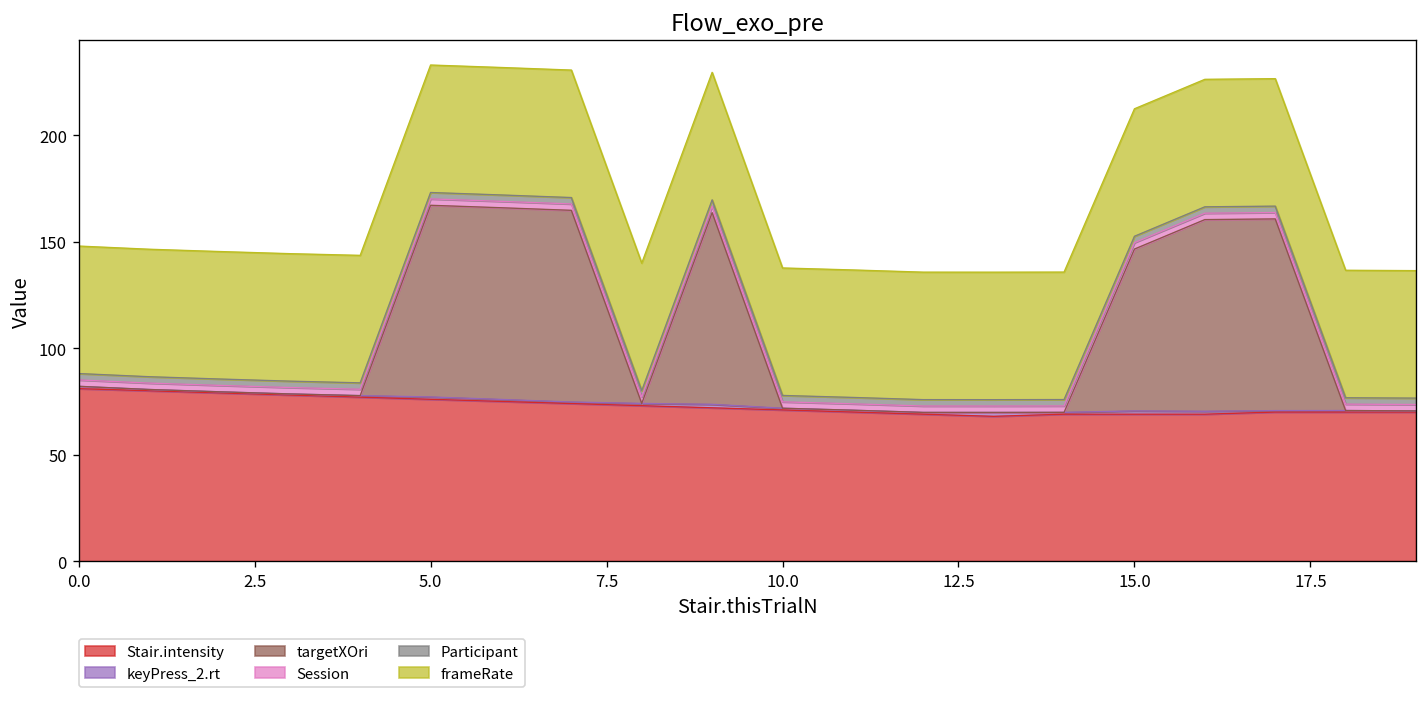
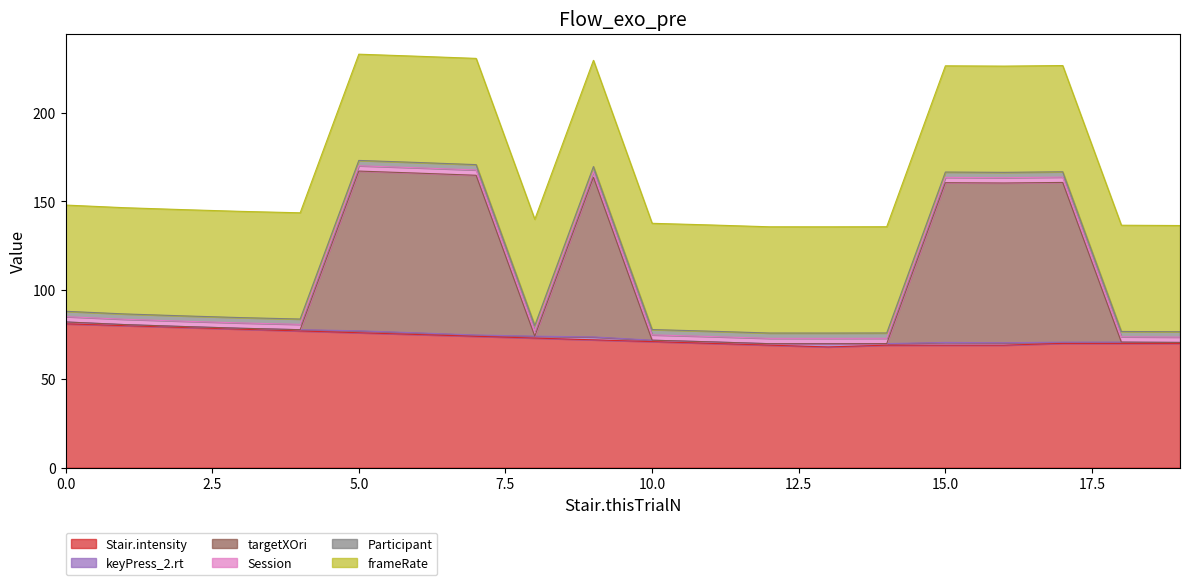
targetXOri, 15.0: 76 -> 90
